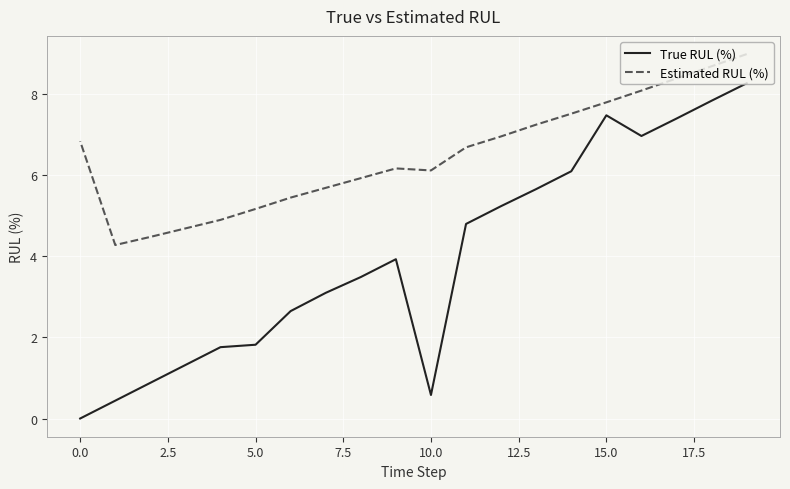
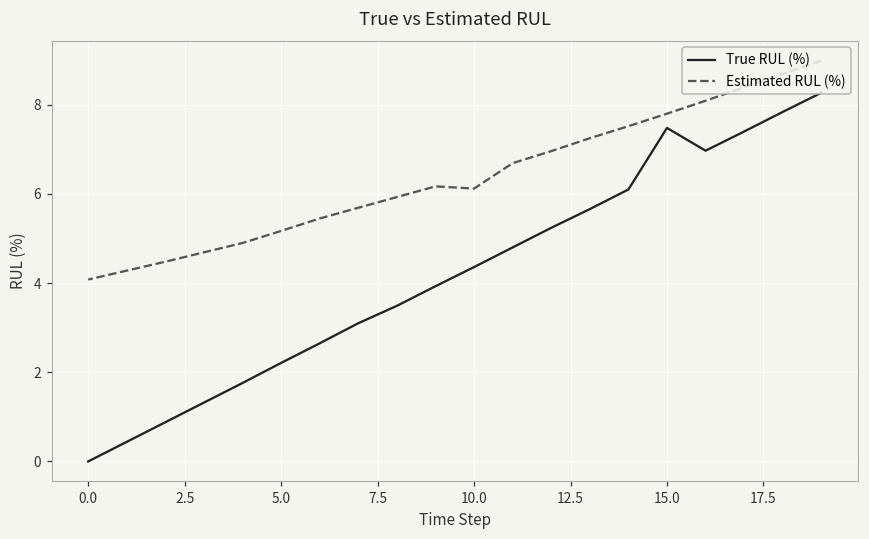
Estimated RUL (%), 0.0: 6.8 -> 4.1
True RUL (%), 5.0: 1.8 -> 2.2
True RUL (%), 10.0: 0.6 -> 4.4
